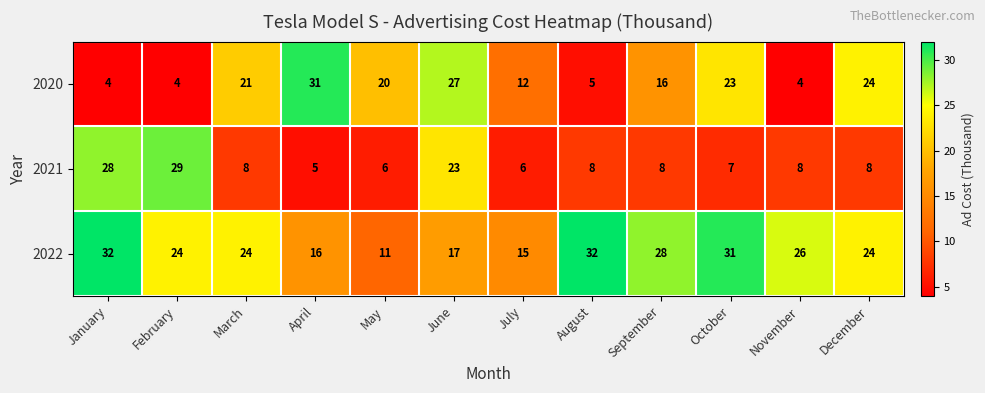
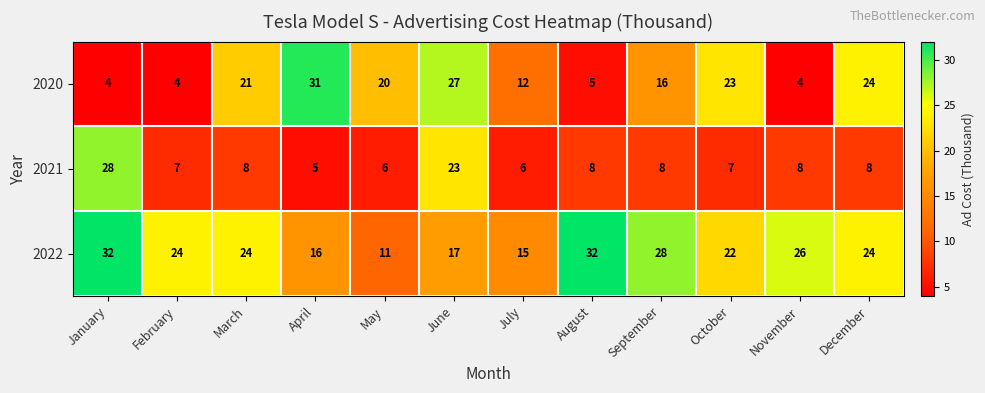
2021, February: 29 -> 7
2022, October: 31 -> 22
